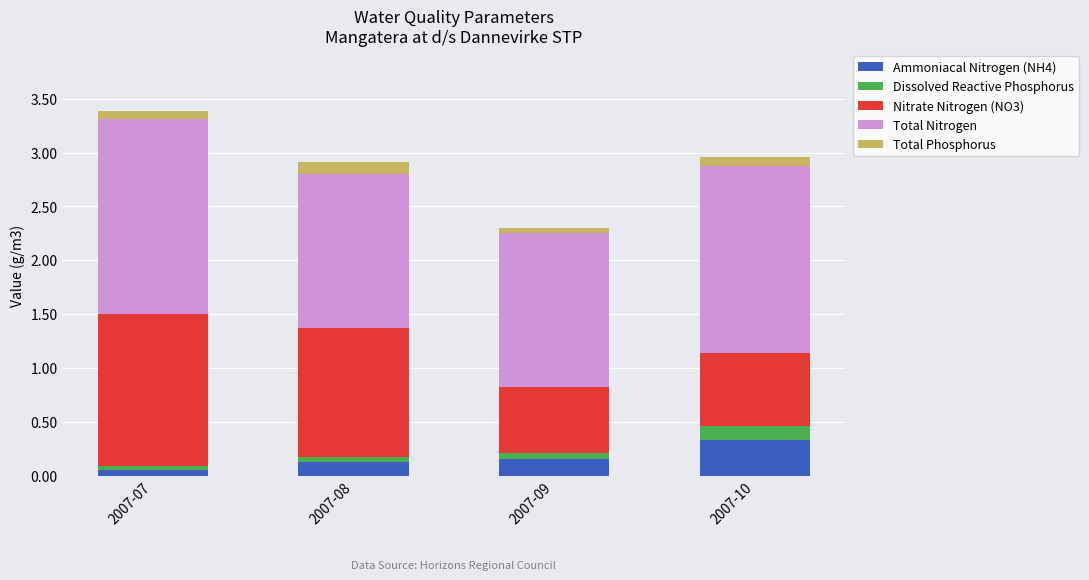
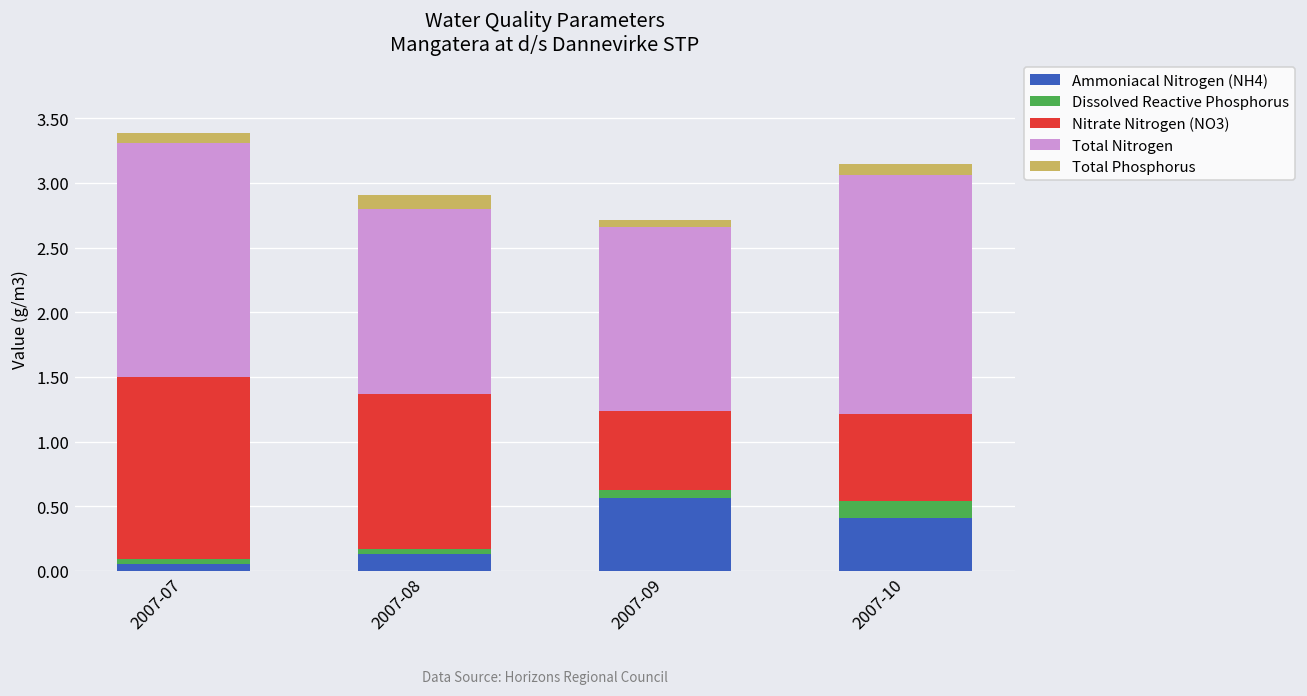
Ammoniacal Nitrogen (NH4), 2007-09: 0.15 -> 0.56
Ammoniacal Nitrogen (NH4), 2007-10: 0.33 -> 0.41
Total Nitrogen, 2007-10: 1.74 -> 1.85
